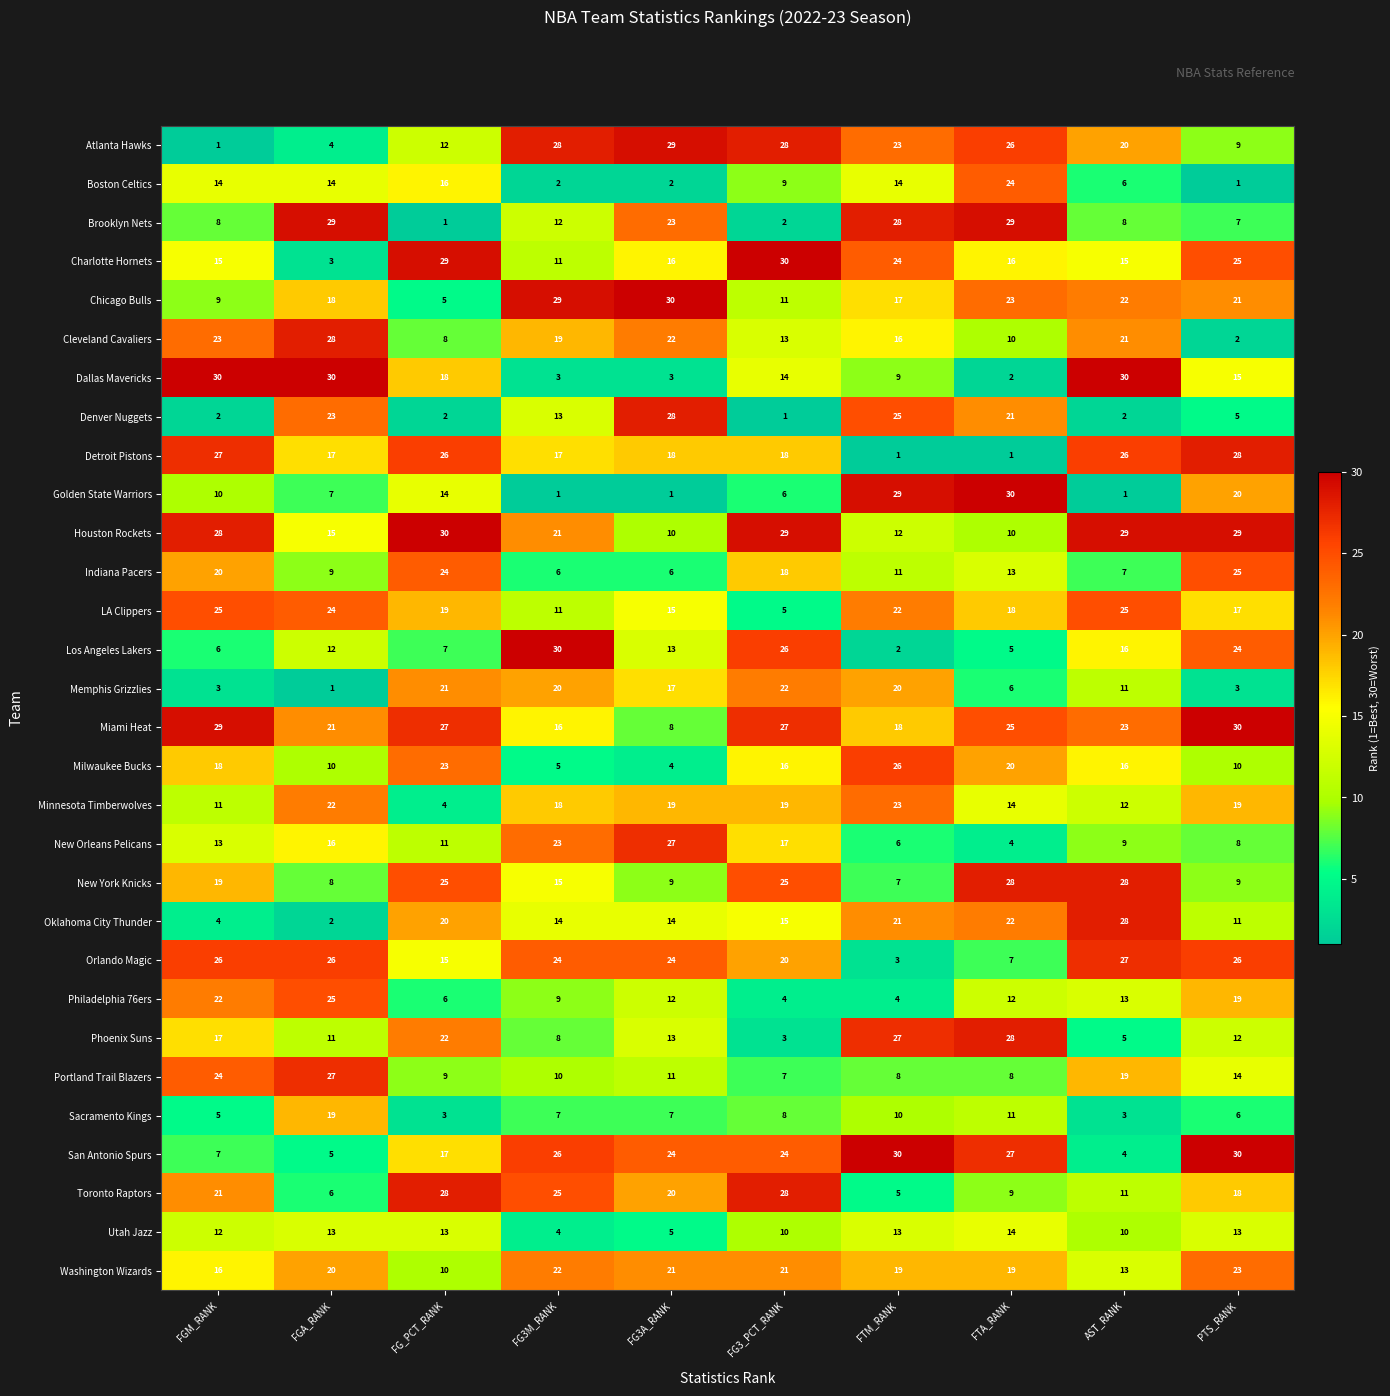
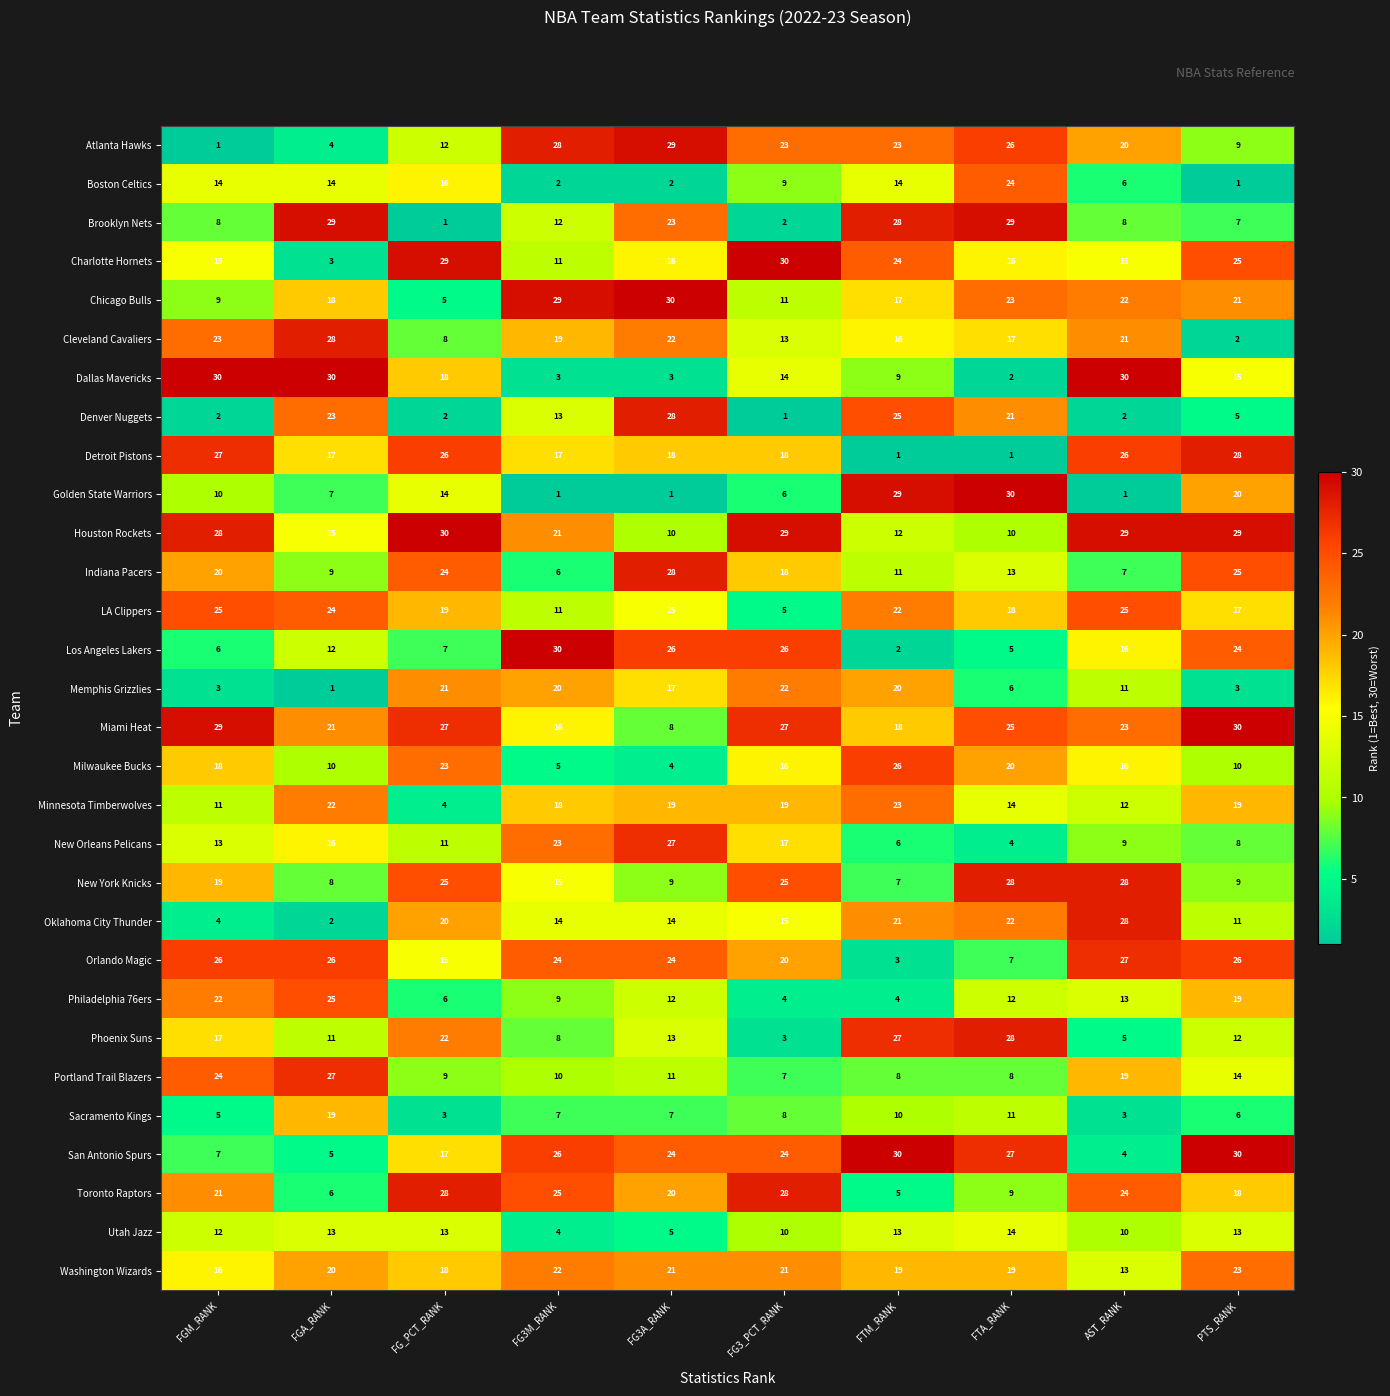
Atlanta Hawks, FG3_PCT_RANK: 28 -> 23
Cleveland Cavaliers, FTA_RANK: 10 -> 17
Indiana Pacers, FG3A_RANK: 6 -> 28
Los Angeles Lakers, FG3A_RANK: 13 -> 26
Toronto Raptors, AST_RANK: 11 -> 24
Washington Wizards, FG_PCT_RANK: 10 -> 18
